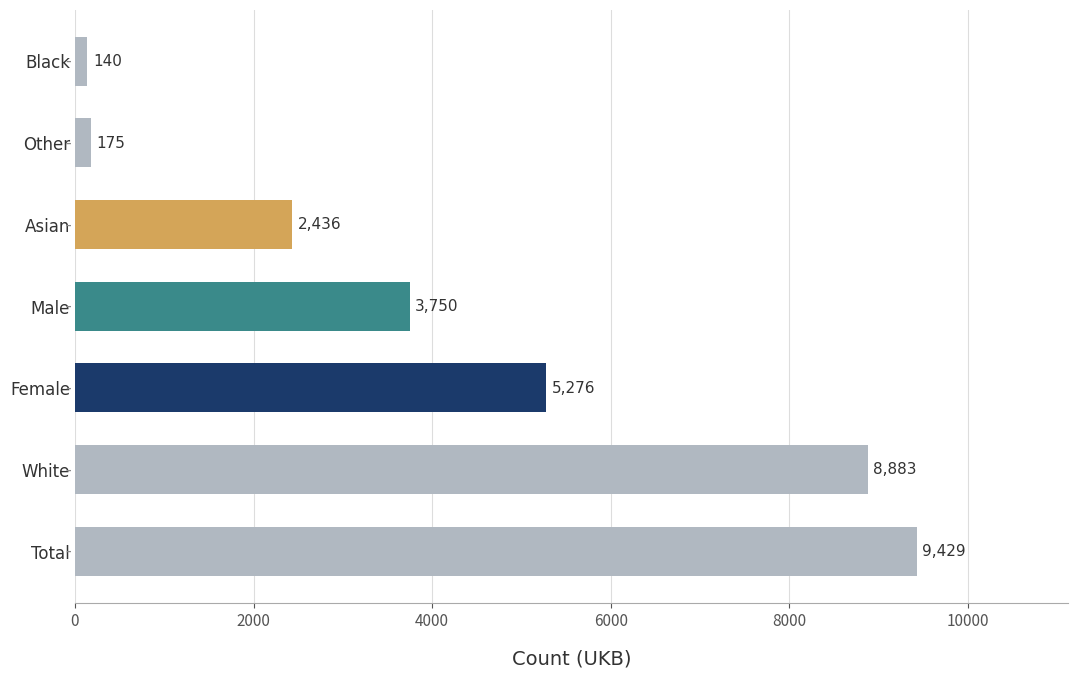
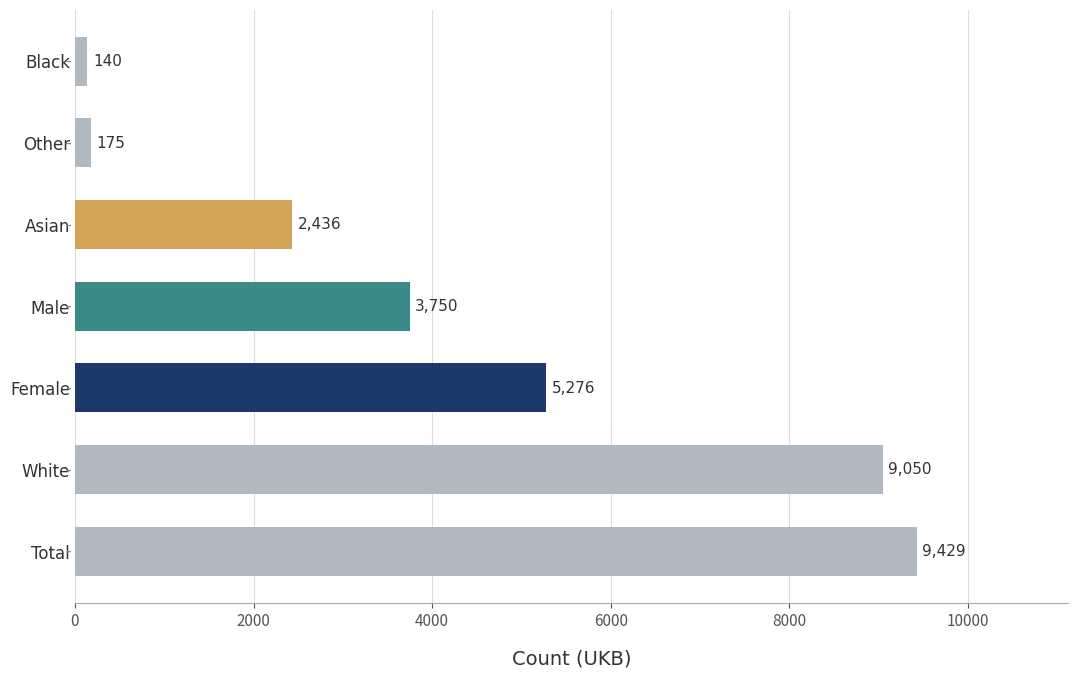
White: 8,883 -> 9,050
